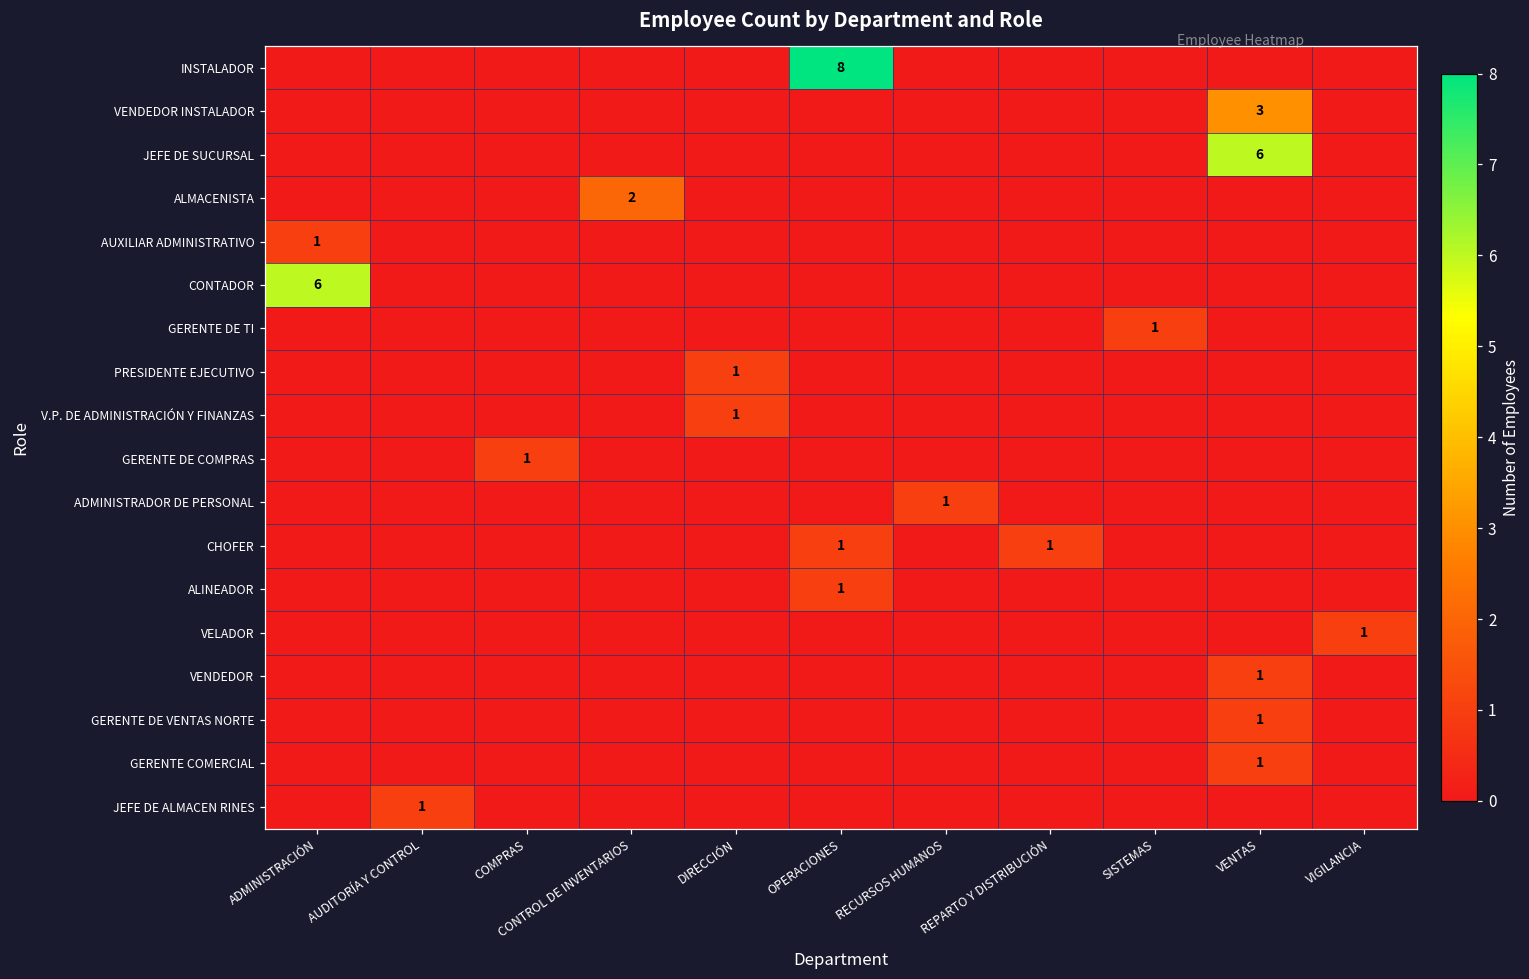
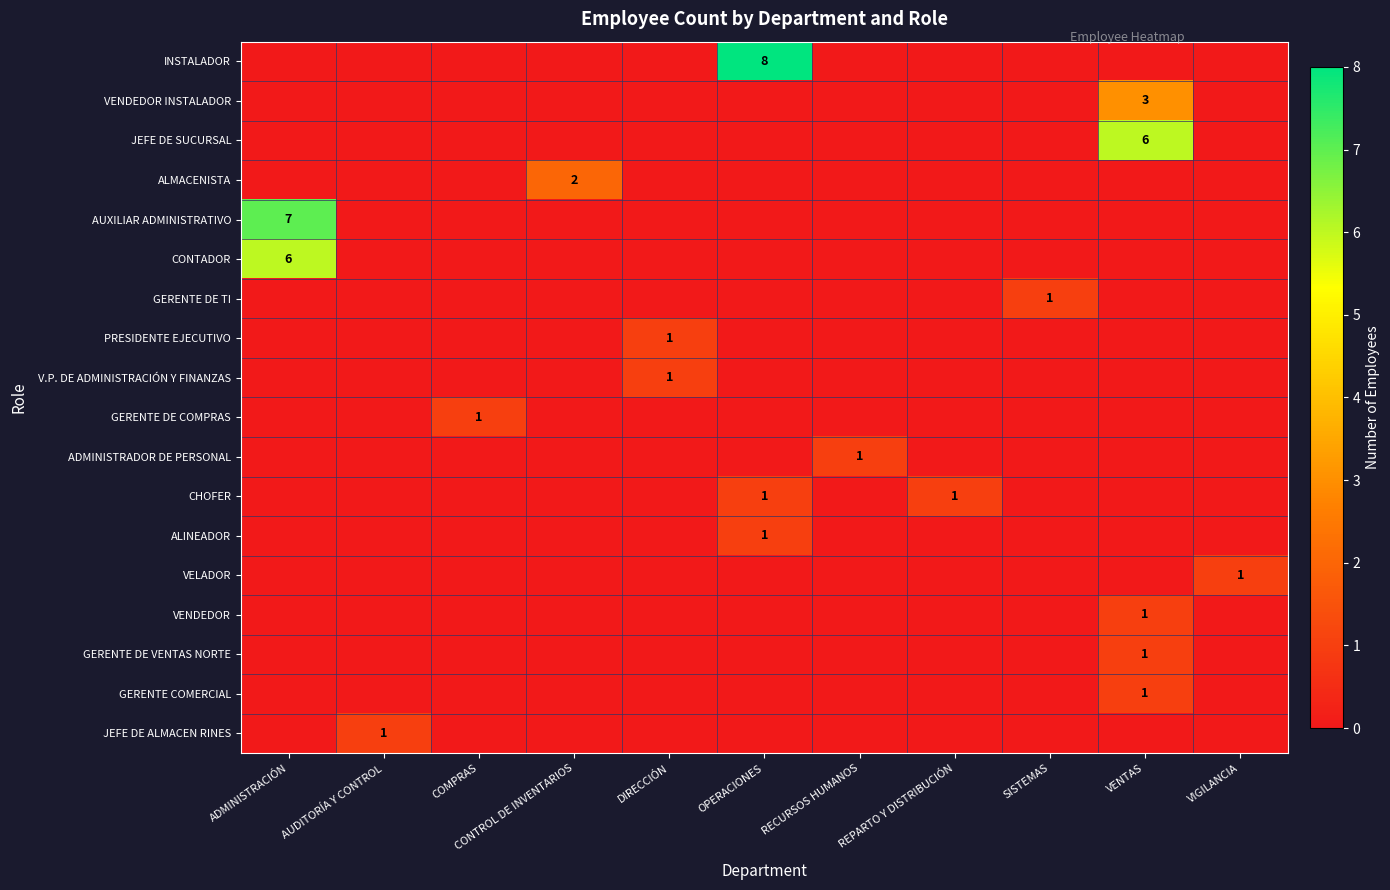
AUXILIAR ADMINISTRATIVO, ADMINISTRACIÓN: 1 -> 7
